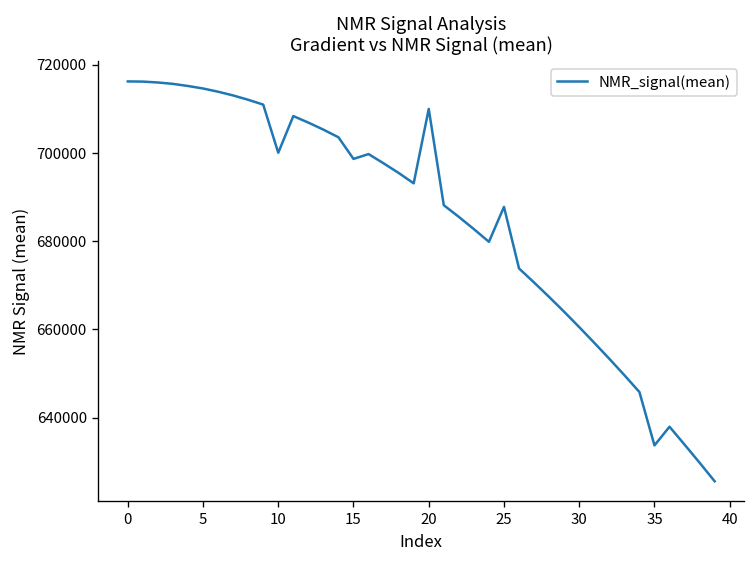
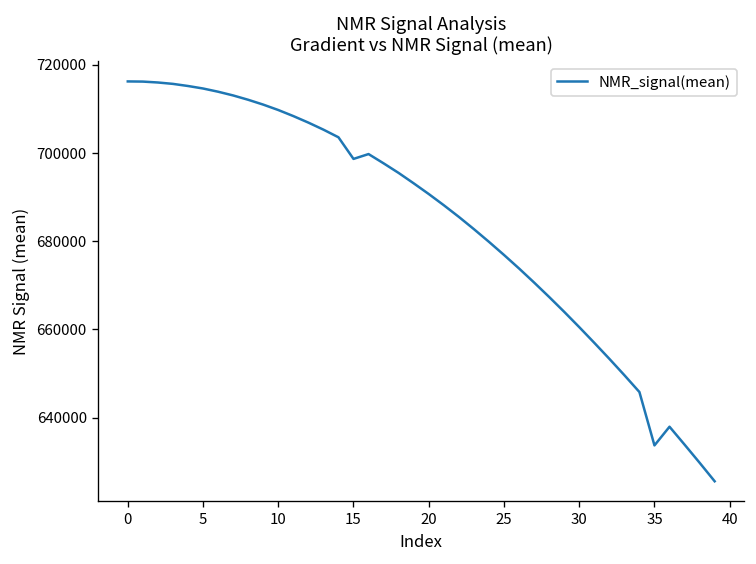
10: 700000 -> 710000
20: 710000 -> 691000
25: 688000 -> 677000
